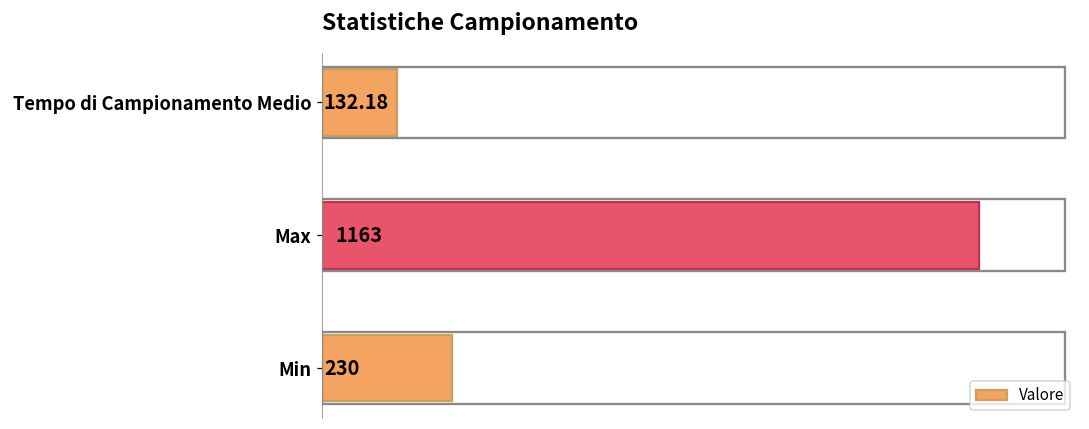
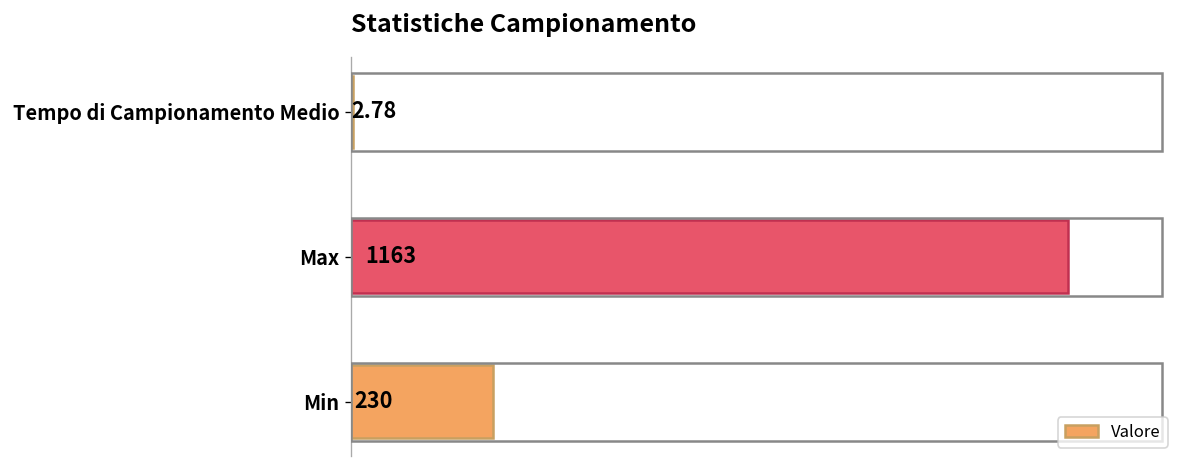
Tempo di Campionamento Medio: 132.18 -> 2.78
